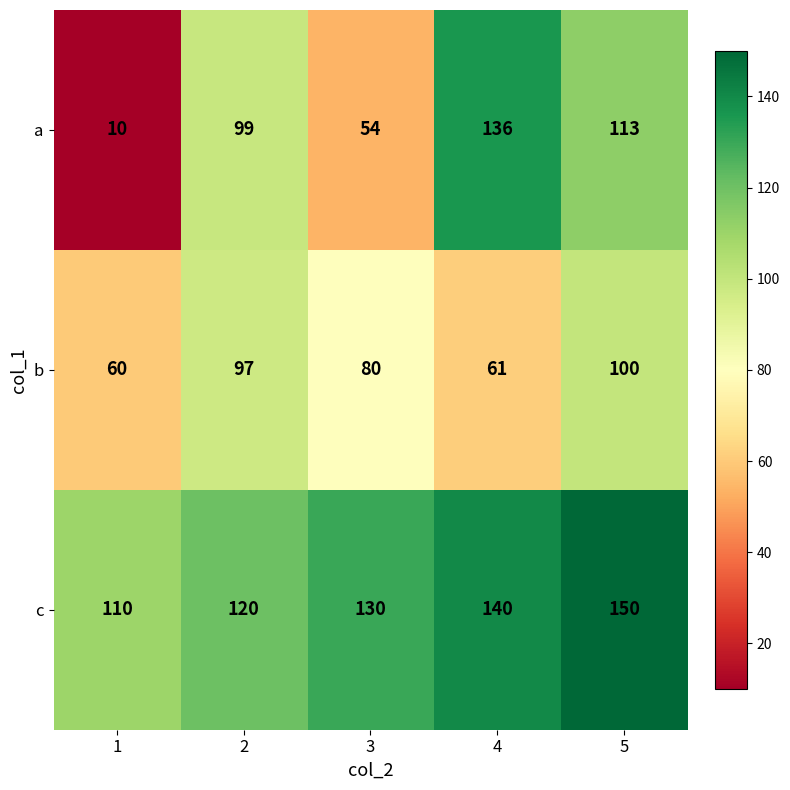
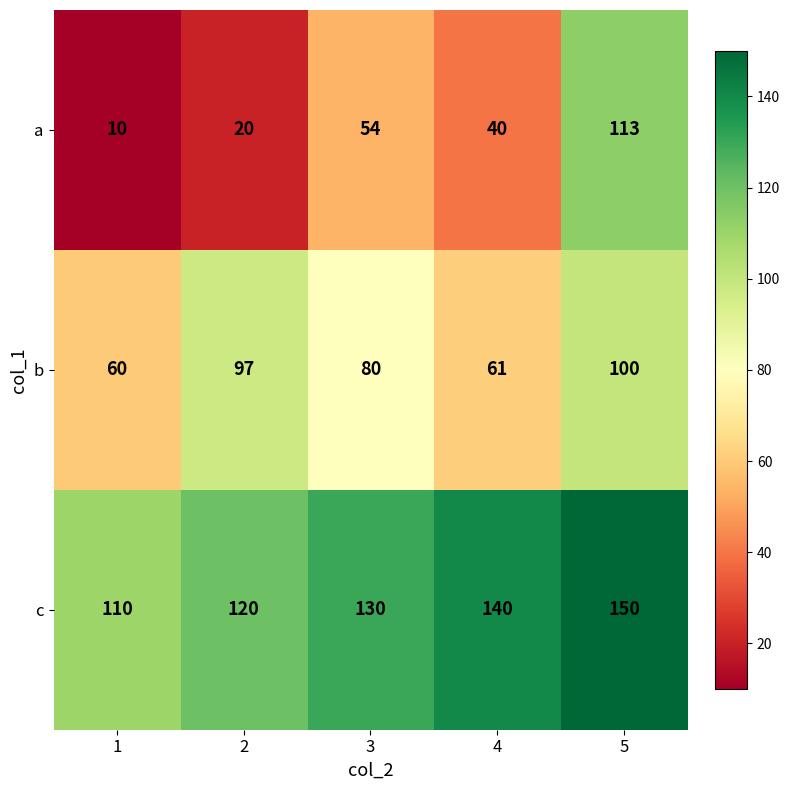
a, 2: 99 -> 20
a, 4: 136 -> 40
